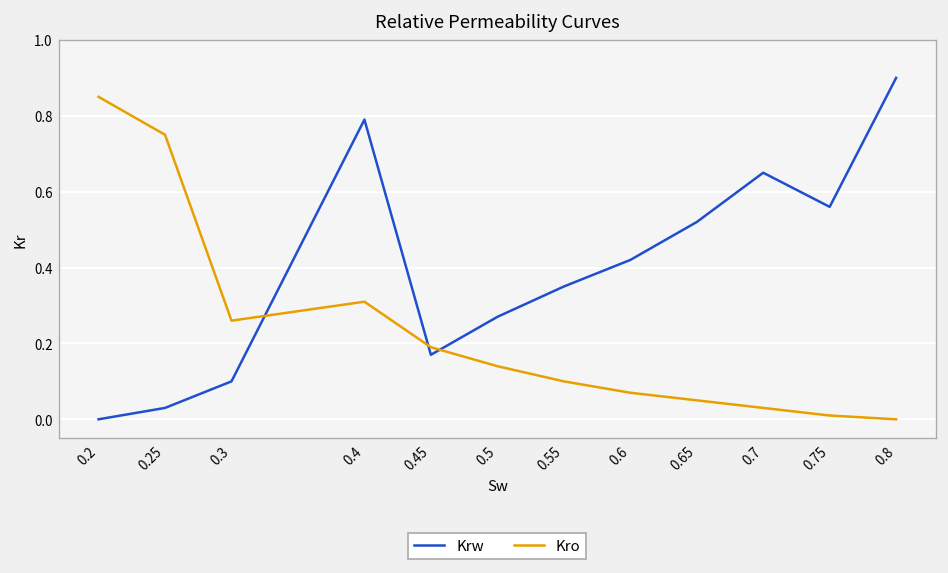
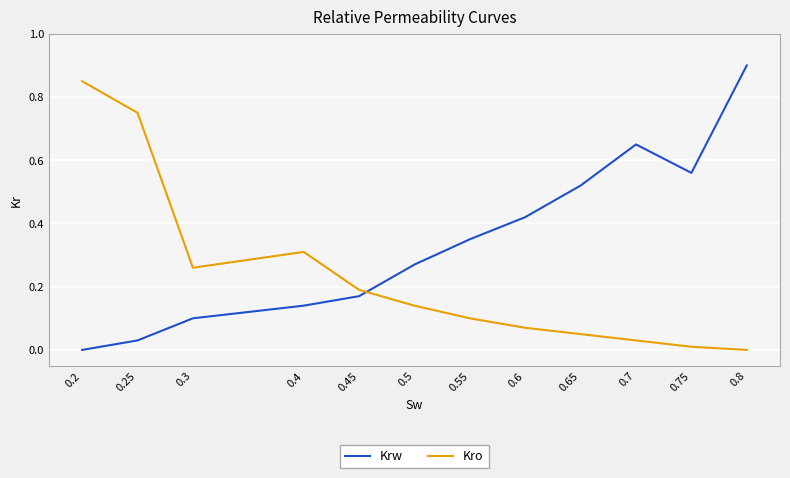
Krw, 0.4: 0.79 -> 0.14
